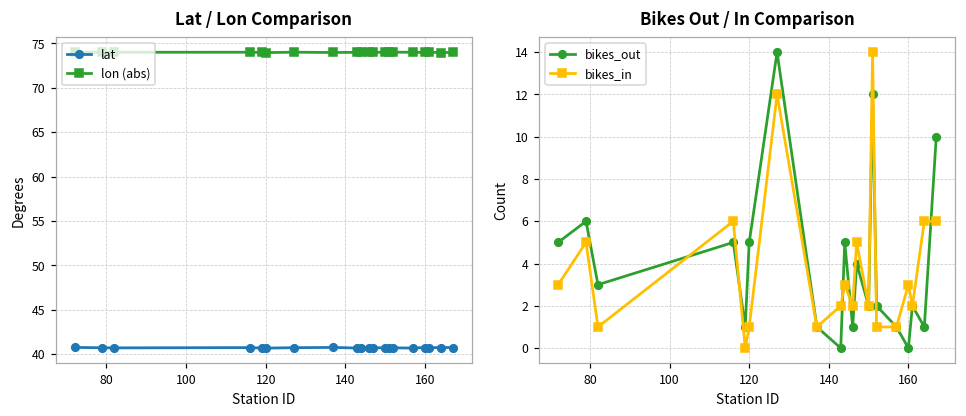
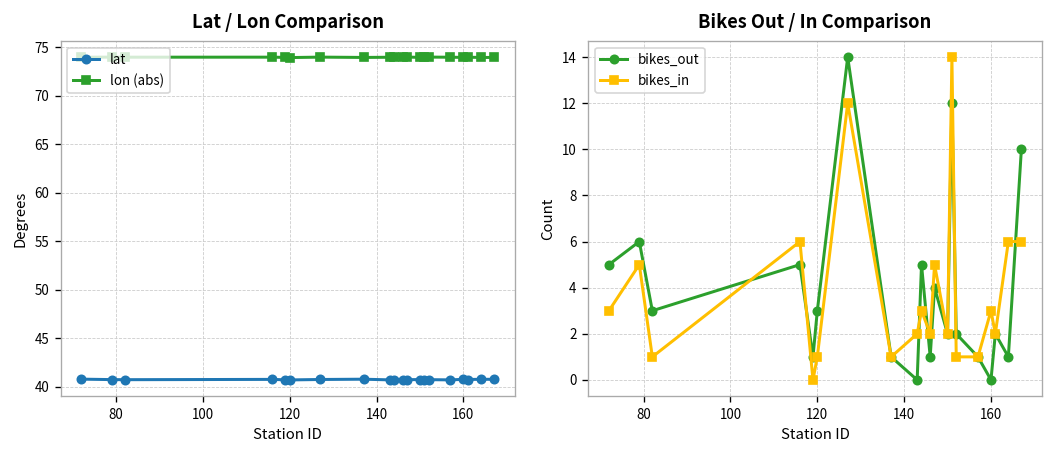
Bikes Out / In Comparison, bikes_out, 120: 5 -> 3
